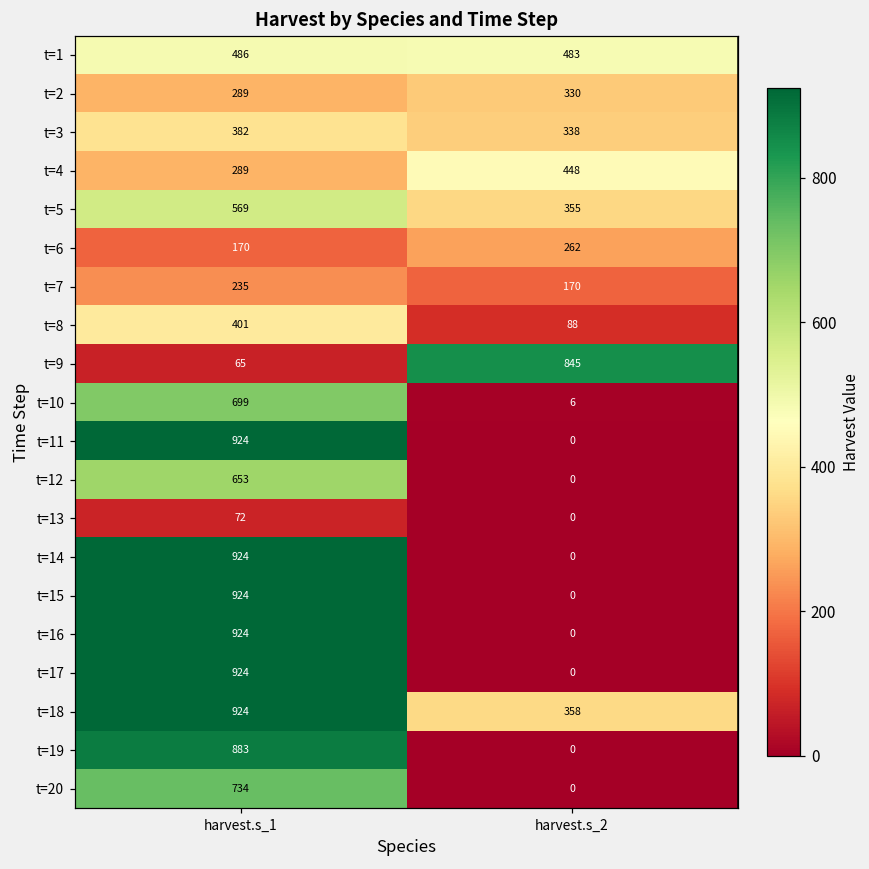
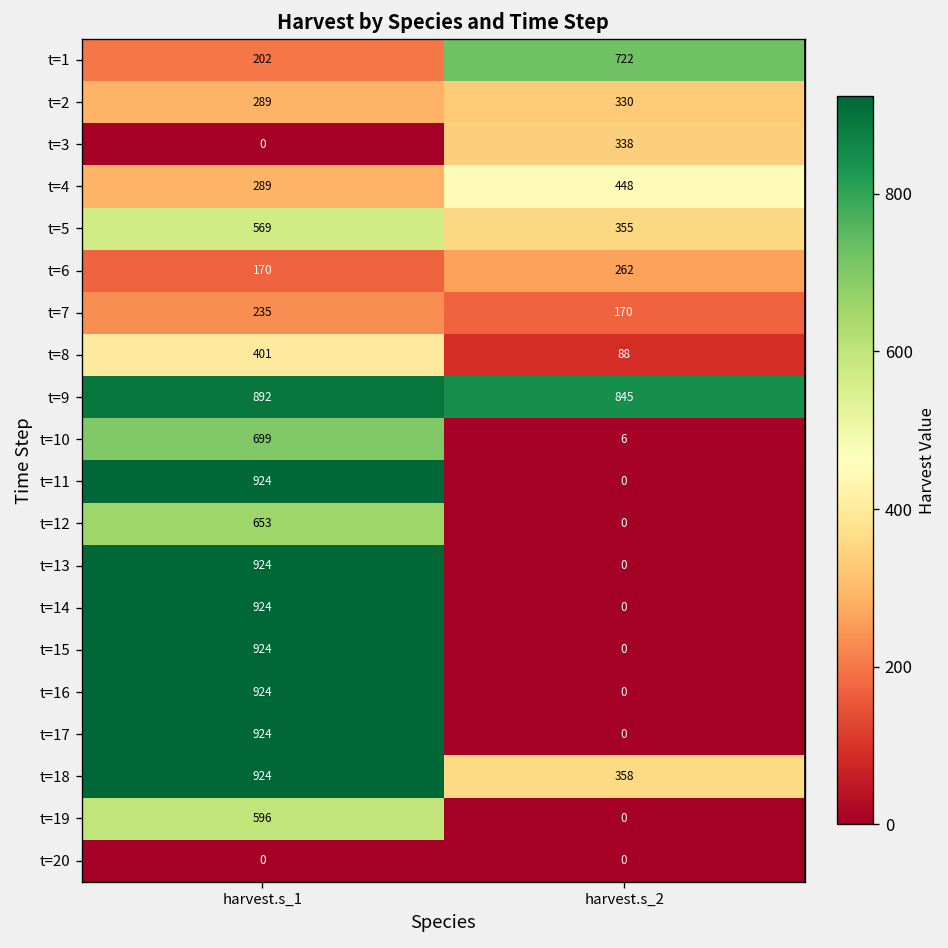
t=1, harvest.s_1: 486 -> 202
t=1, harvest.s_2: 483 -> 722
t=3, harvest.s_1: 382 -> 0
t=9, harvest.s_1: 65 -> 892
t=13, harvest.s_1: 72 -> 924
t=19, harvest.s_1: 883 -> 596
t=20, harvest.s_1: 734 -> 0
